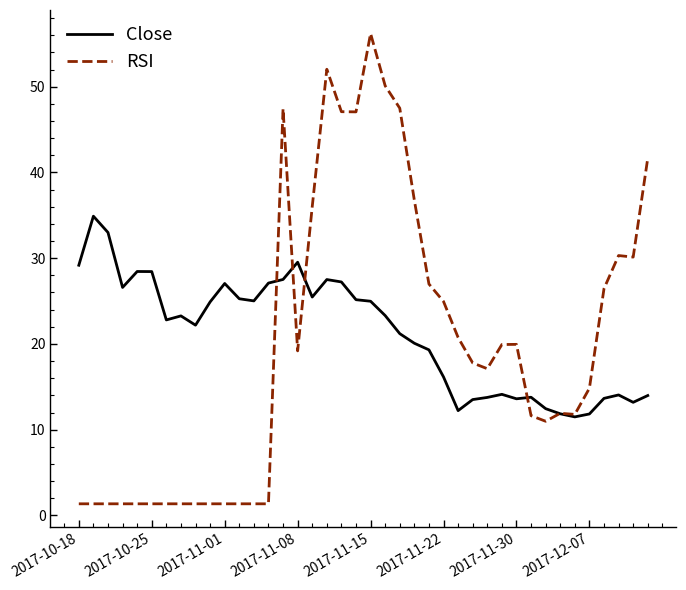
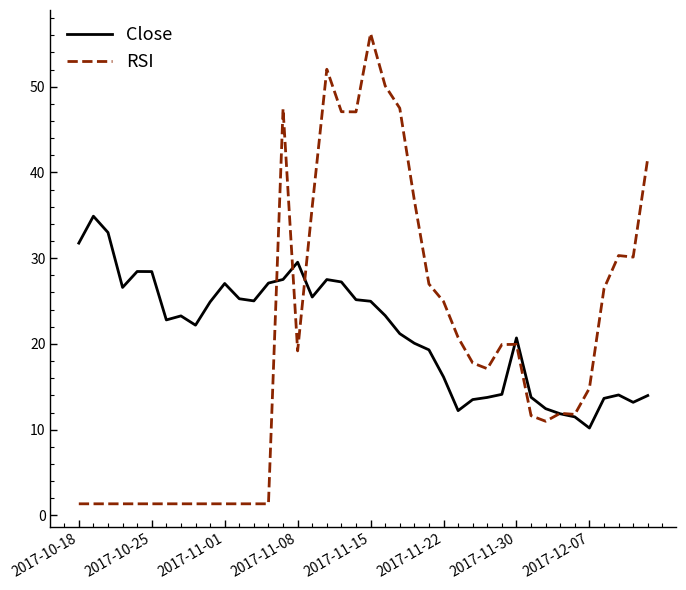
Close, 2017-10-18: 29 -> 32
Close, 2017-11-30: 14 -> 21
Close, 2017-12-07: 12 -> 10
